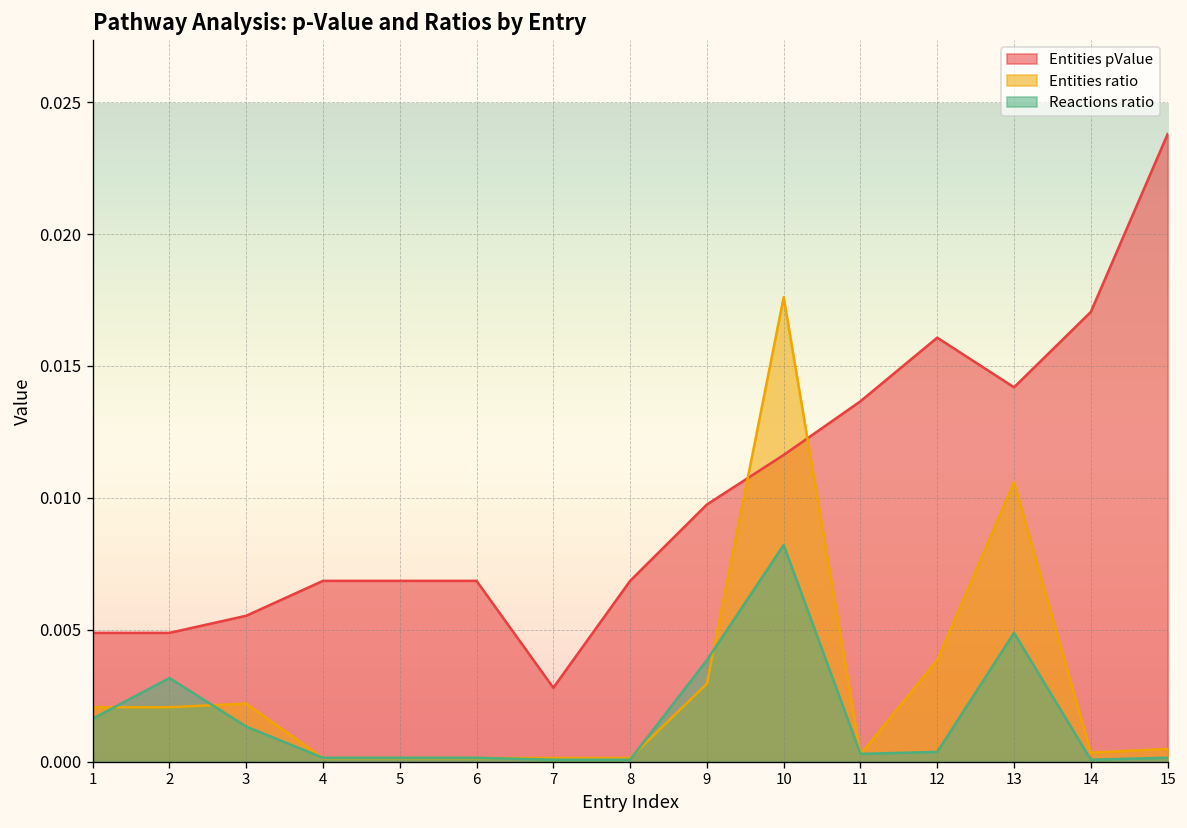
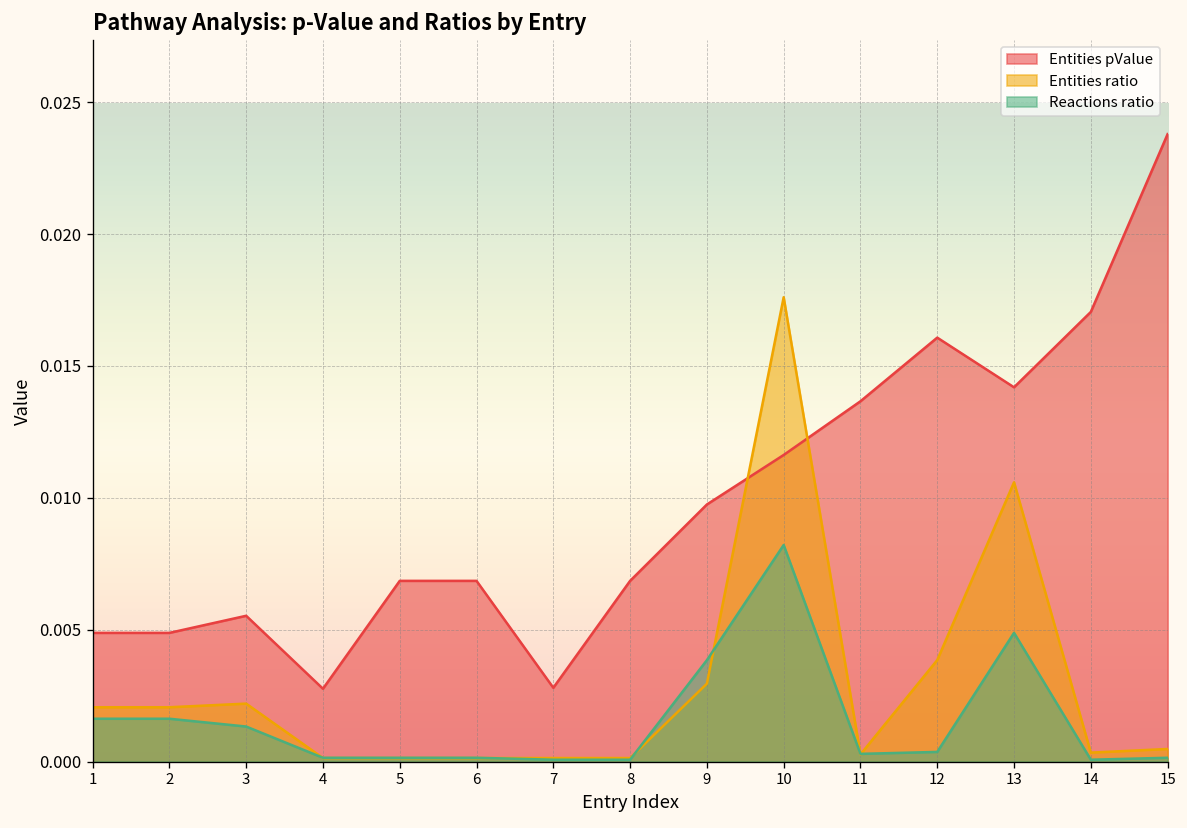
Reactions ratio, 2: 0.0032 -> 0.0016
Entities pValue, 4: 0.0069 -> 0.0028
